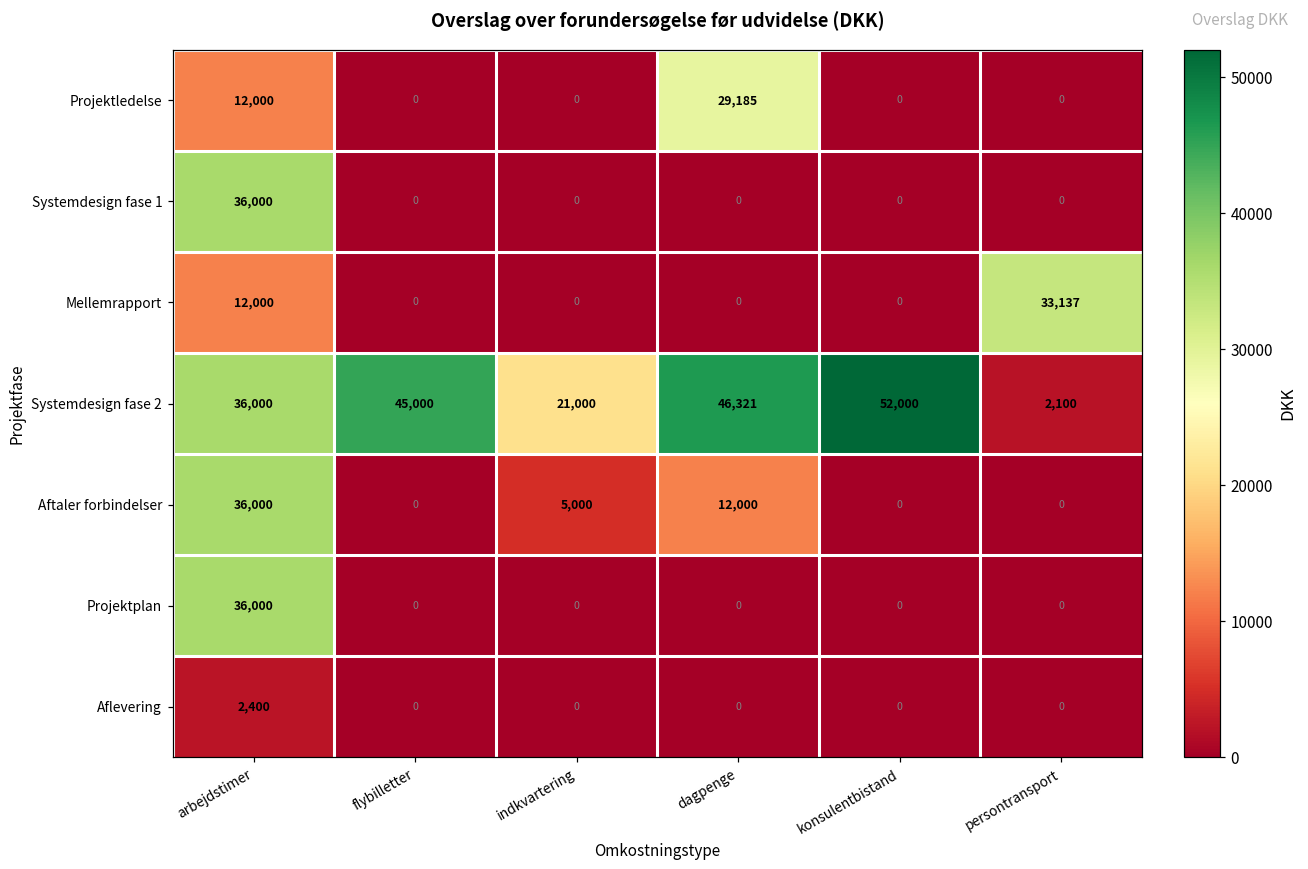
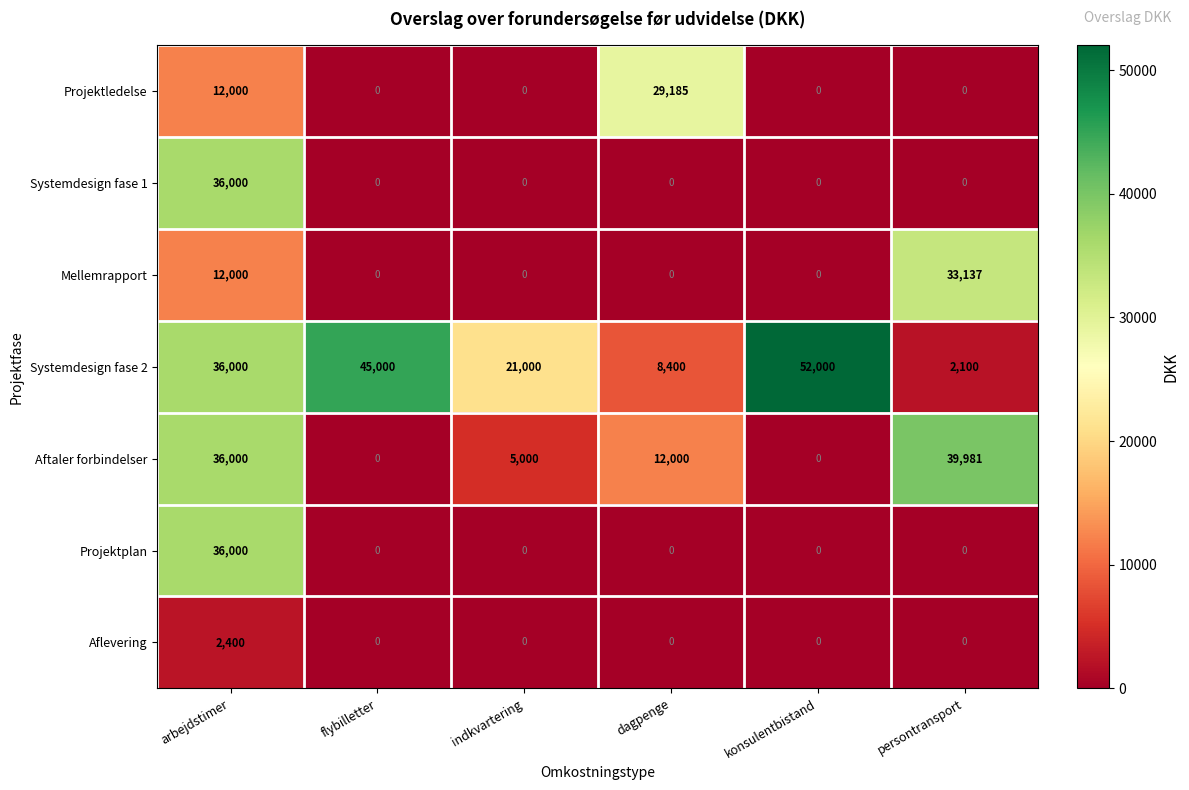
Systemdesign fase 2, dagpenge: 46,321 -> 8,400
Aftaler forbindelser, persontransport: 0 -> 39,981
